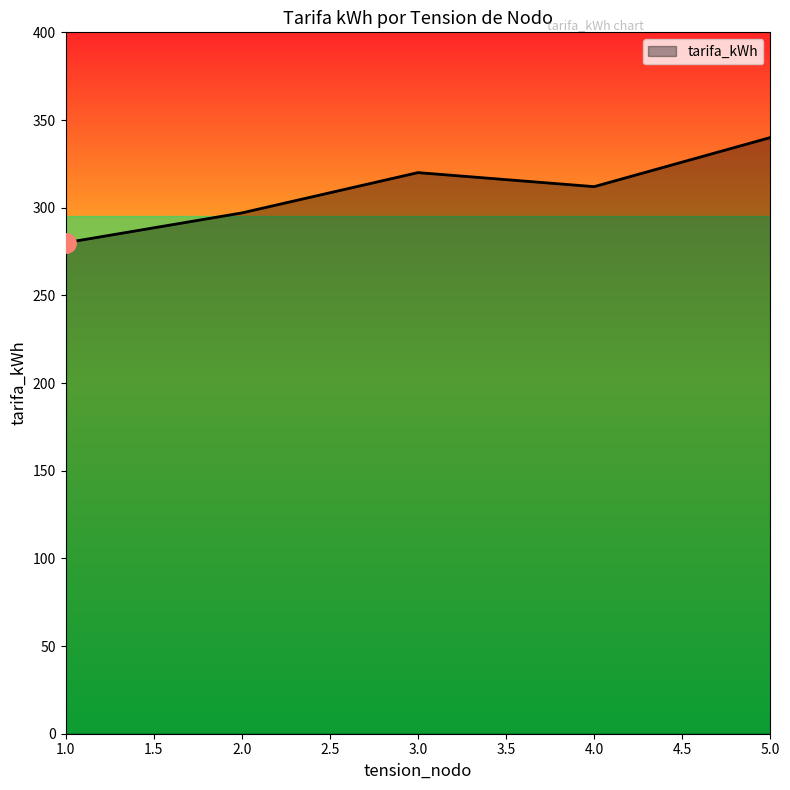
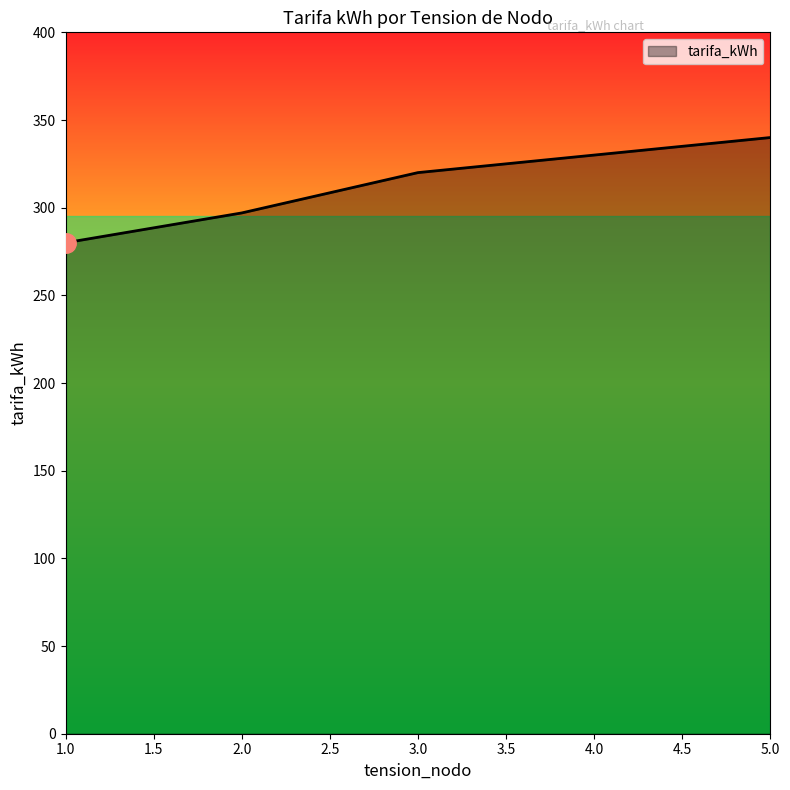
tarifa_kWh, 4.0: 312 -> 330
